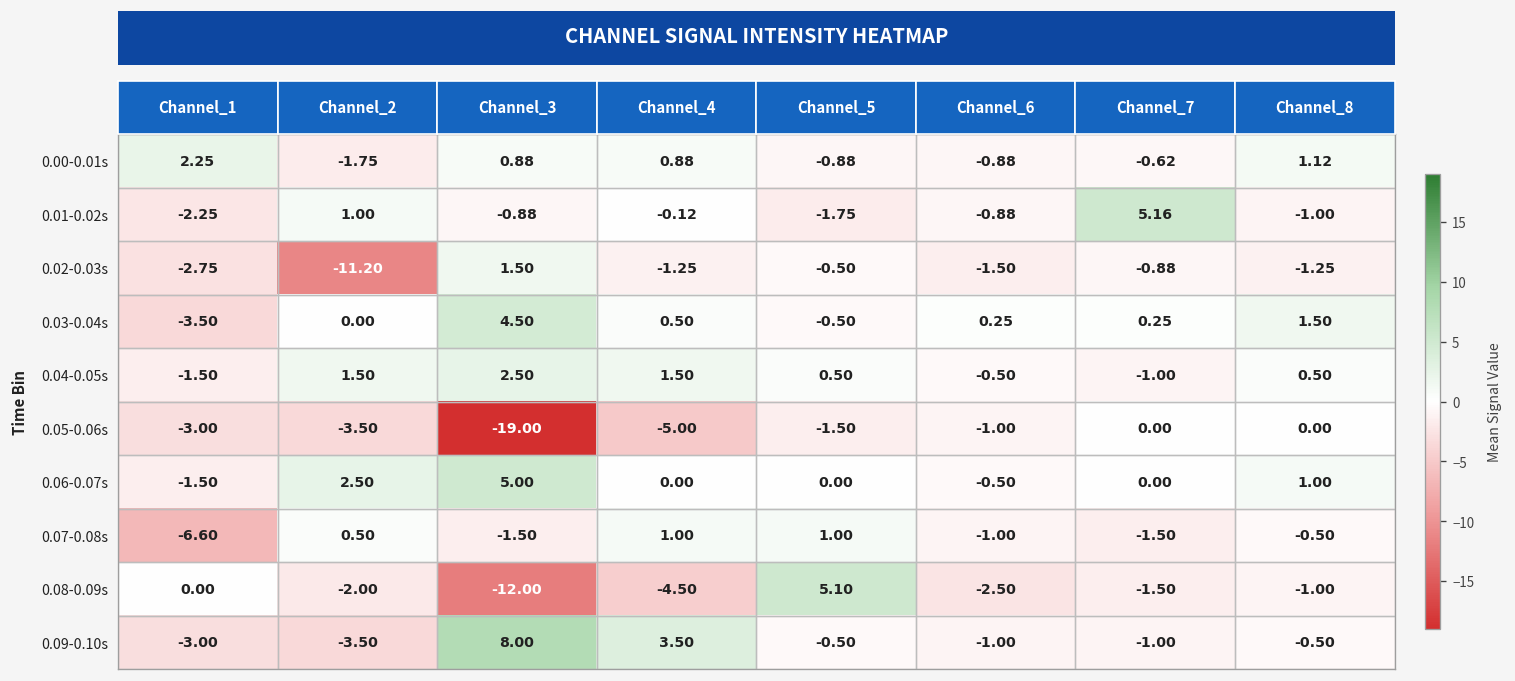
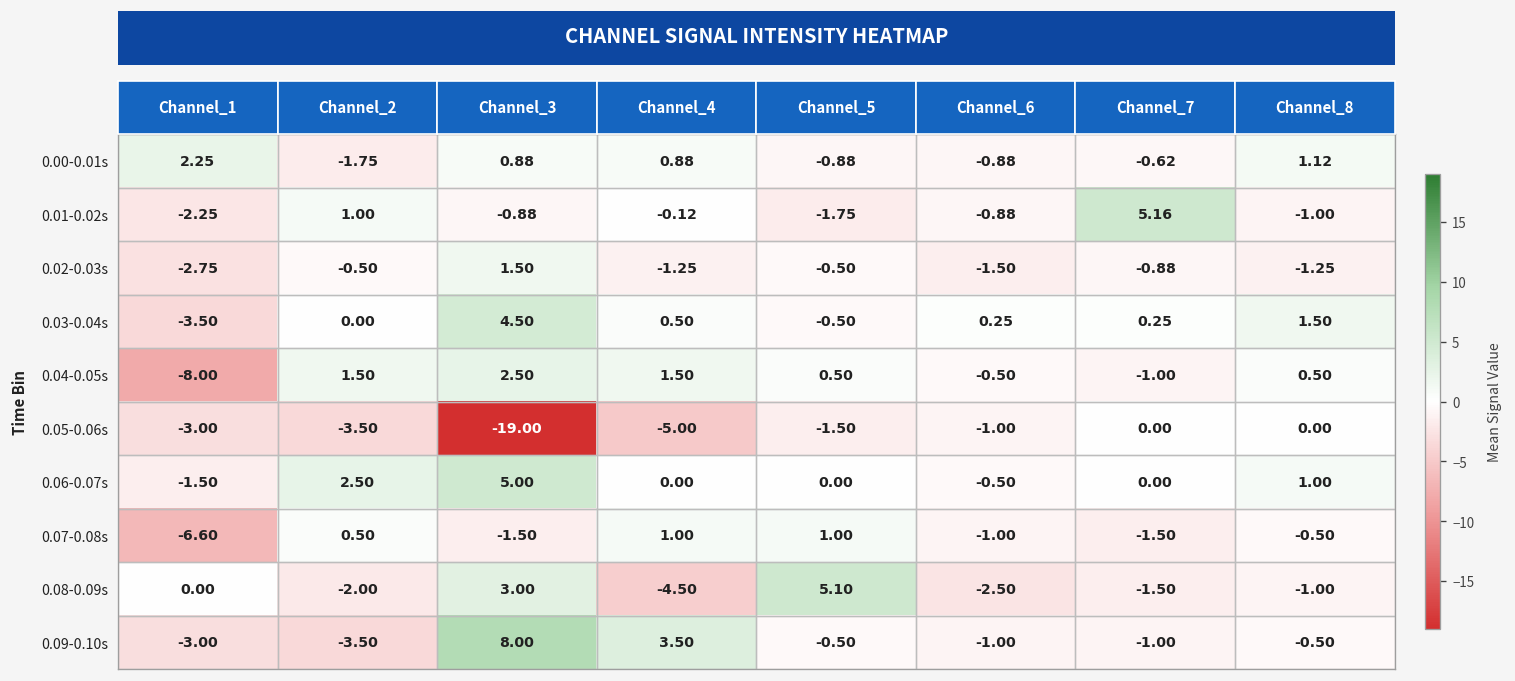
0.02-0.03s, Channel_2: -11.20 -> -0.50
0.04-0.05s, Channel_1: -1.50 -> -8.00
0.08-0.09s, Channel_3: -12.00 -> 3.00
